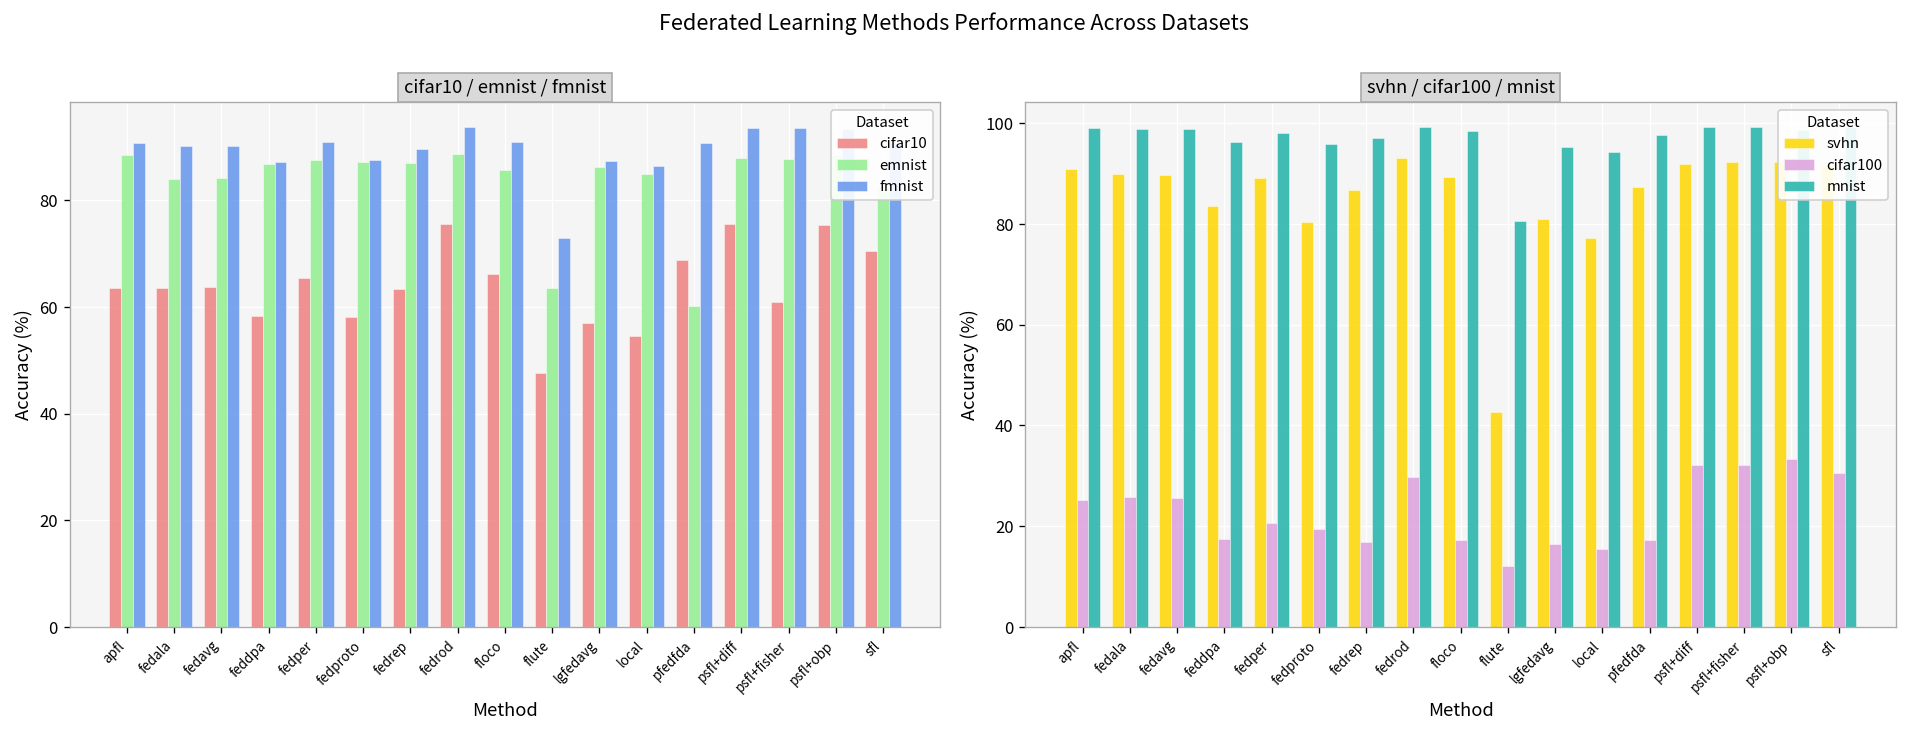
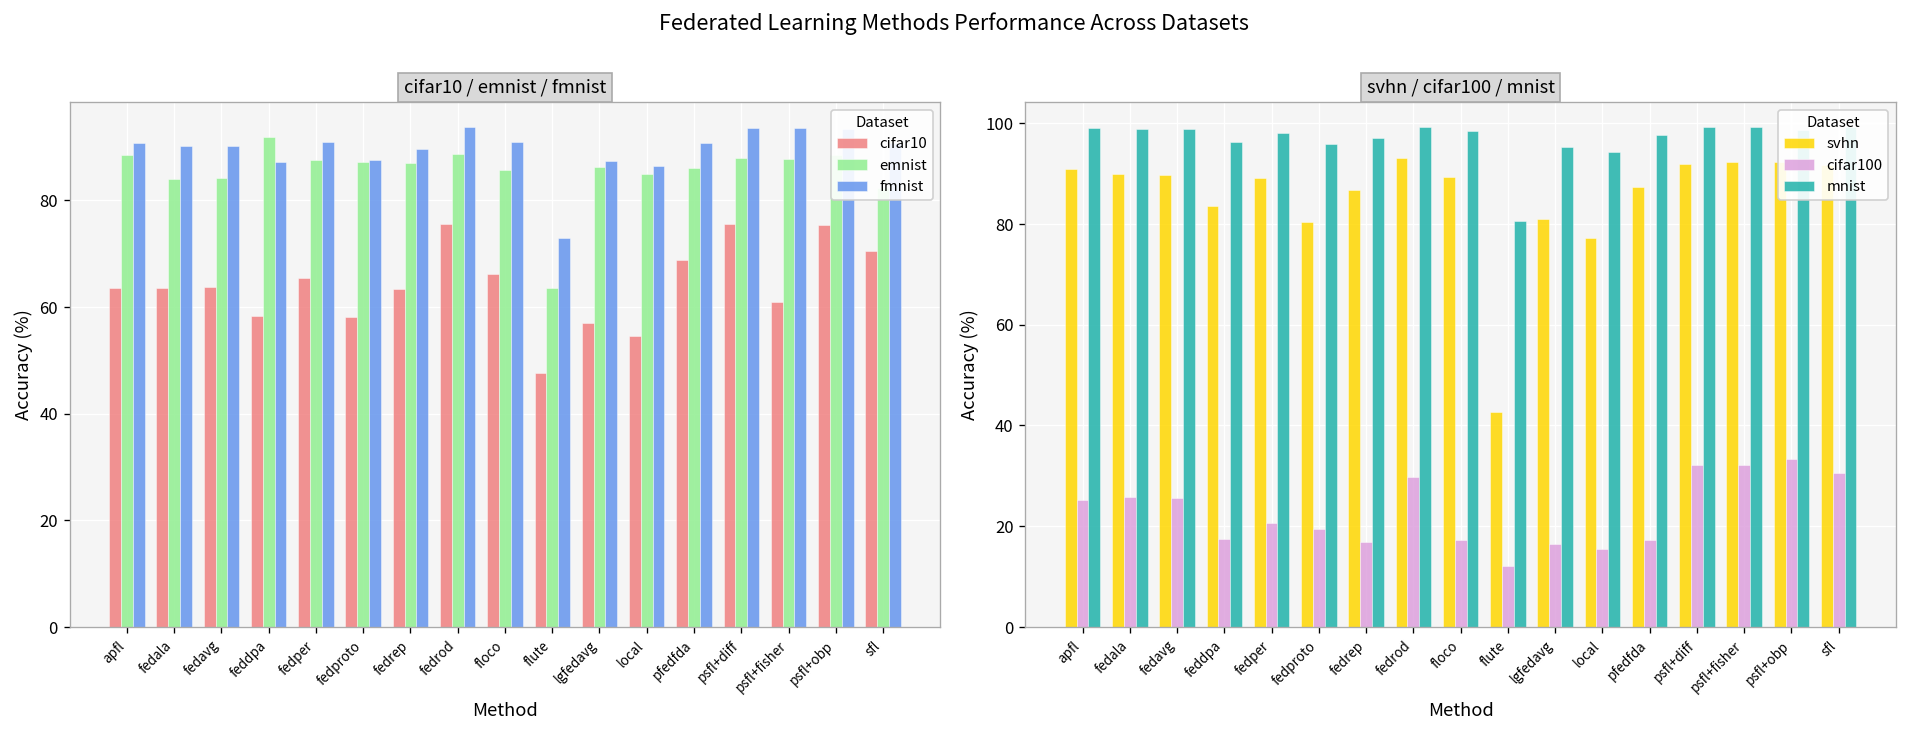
cifar10 / emnist / fmnist, emnist, feddpa: 87 -> 92
cifar10 / emnist / fmnist, emnist, pfedfda: 60 -> 86
